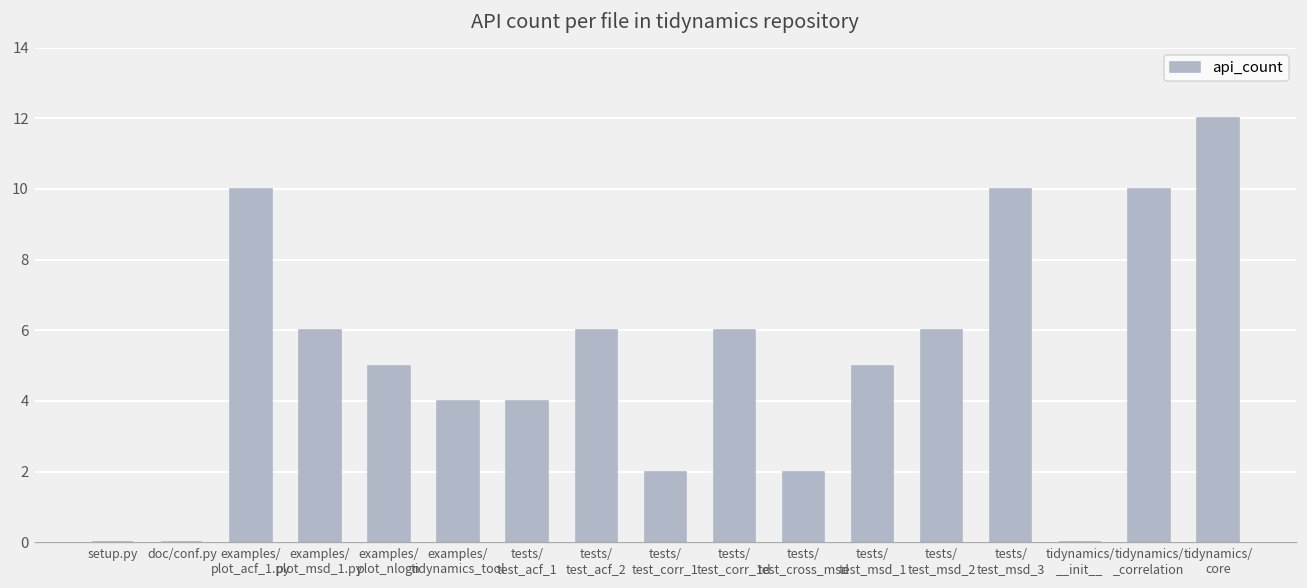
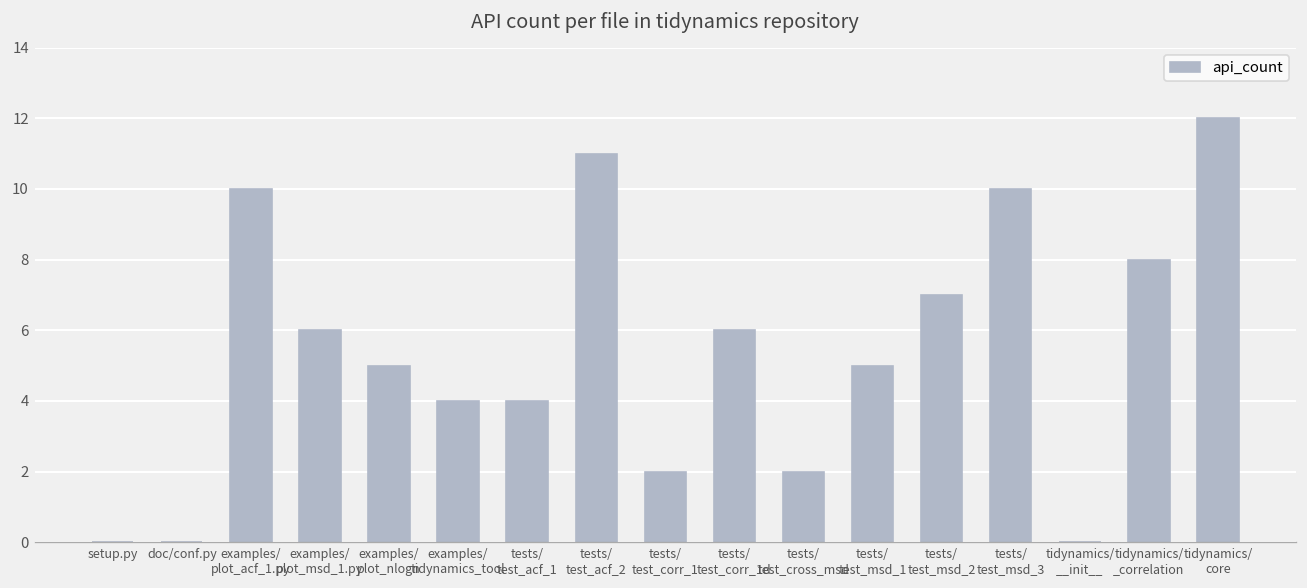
tests/ test_acf_2: 6 -> 11
tests/ test_msd_2: 6 -> 7
tidynamics/ _correlation: 10 -> 8
